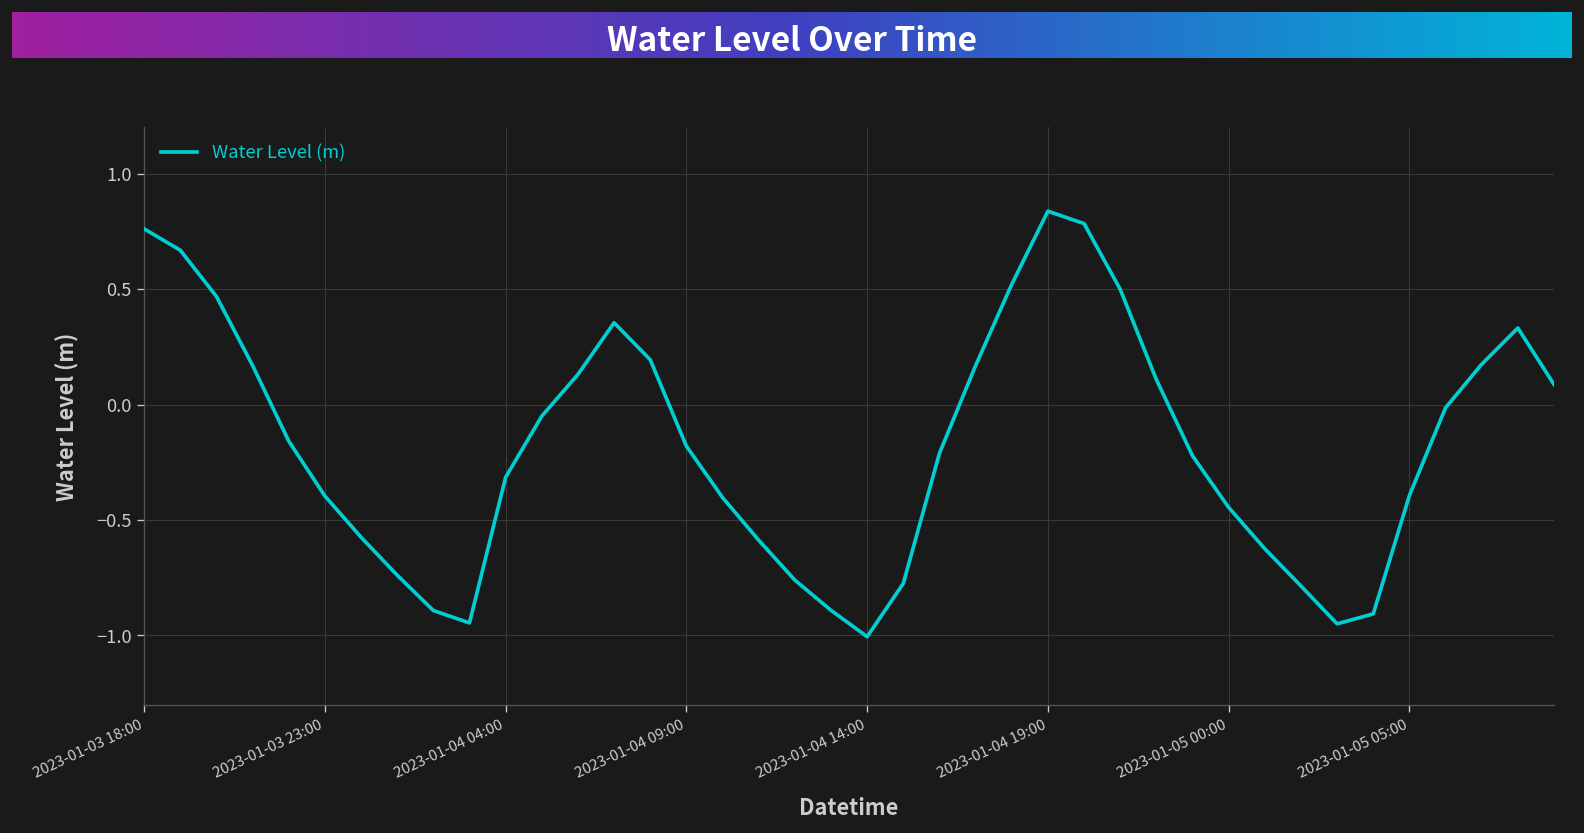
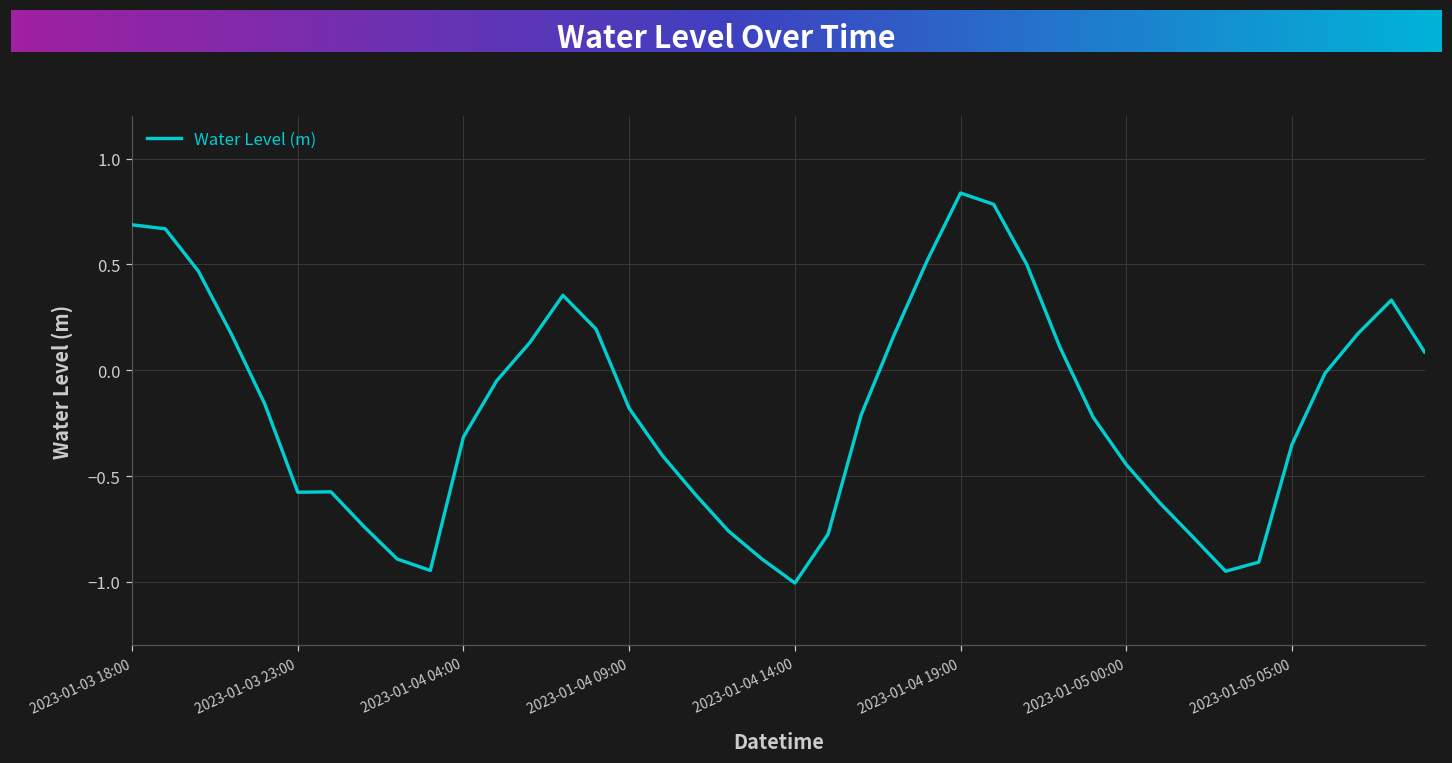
2023-01-03 18:00: 0.76 -> 0.69
2023-01-03 23:00: -0.40 -> -0.58
2023-01-05 05:00: -0.39 -> -0.35
